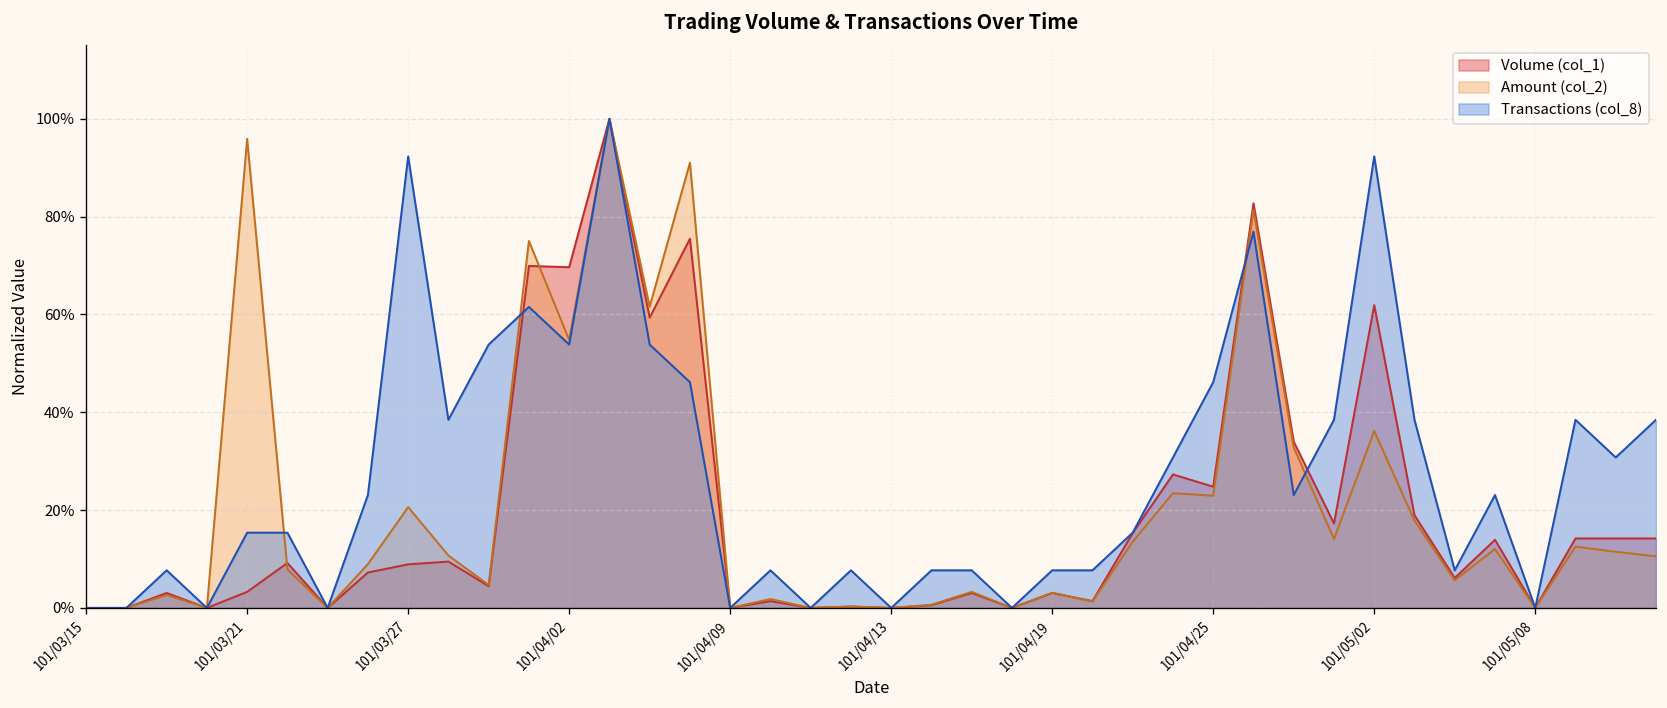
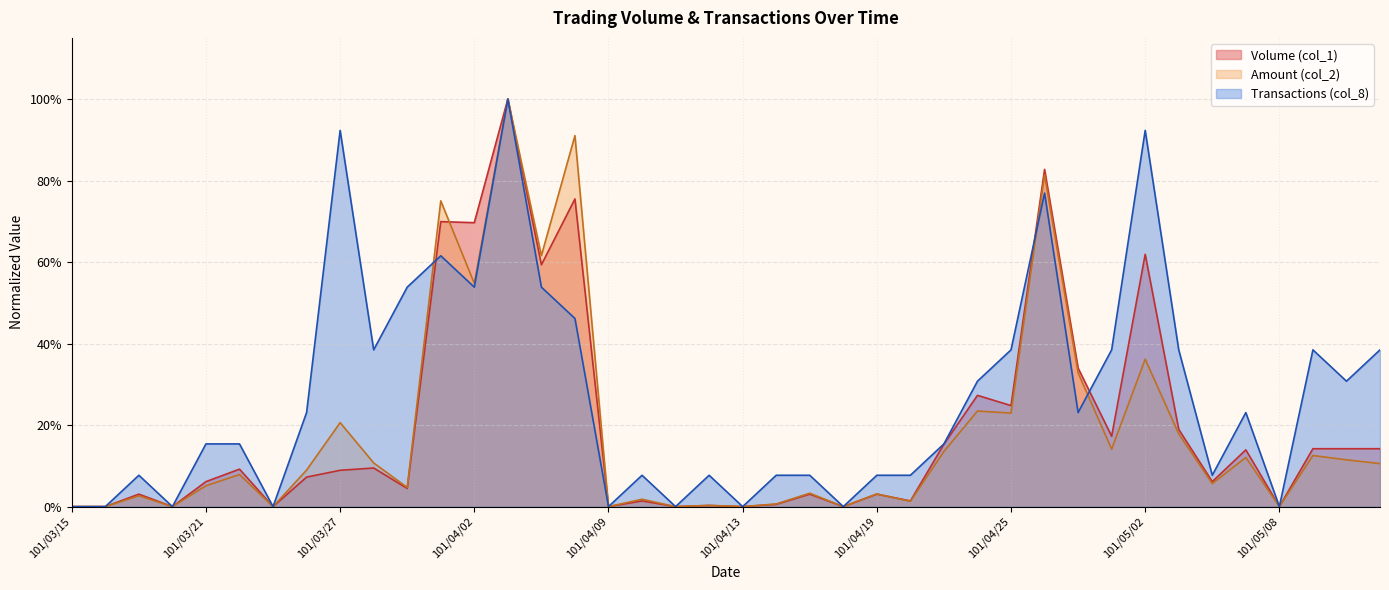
Volume (col_1), 101/03/21: 3% -> 6%
Amount (col_2), 101/03/21: 96% -> 5%
Transactions (col_8), 101/04/25: 46% -> 38%
